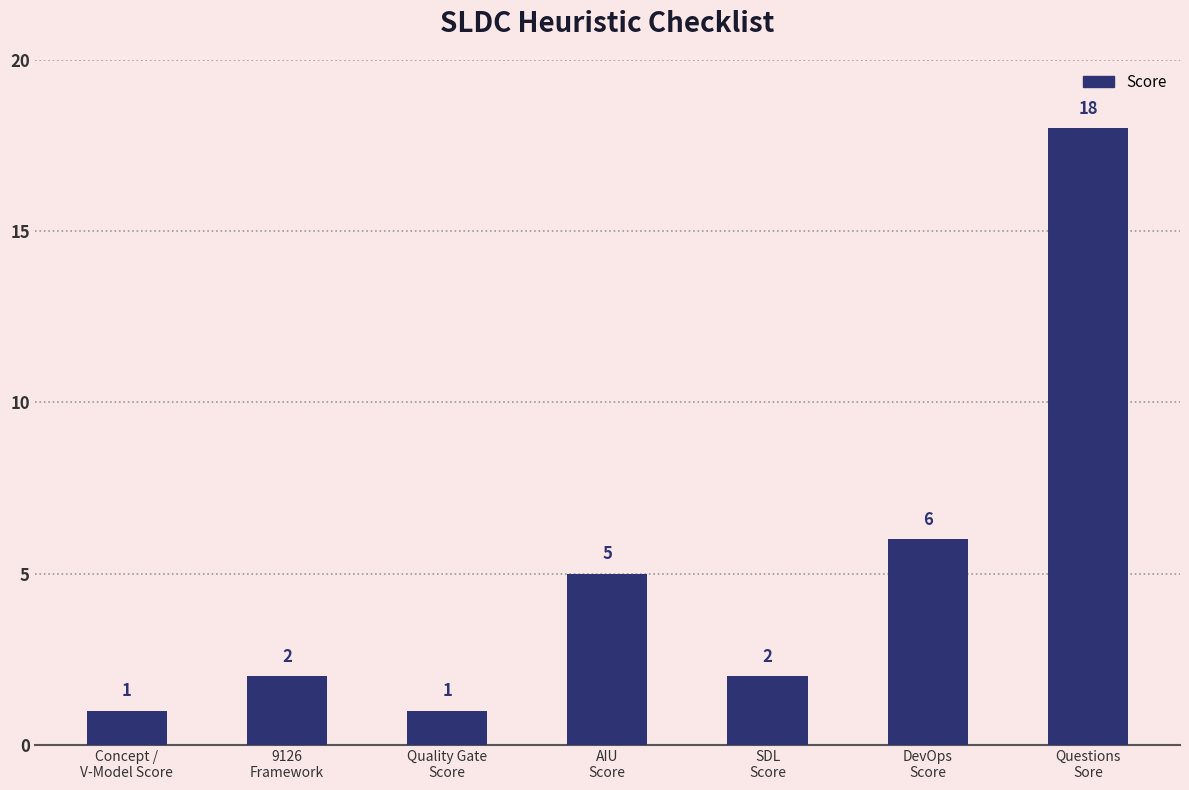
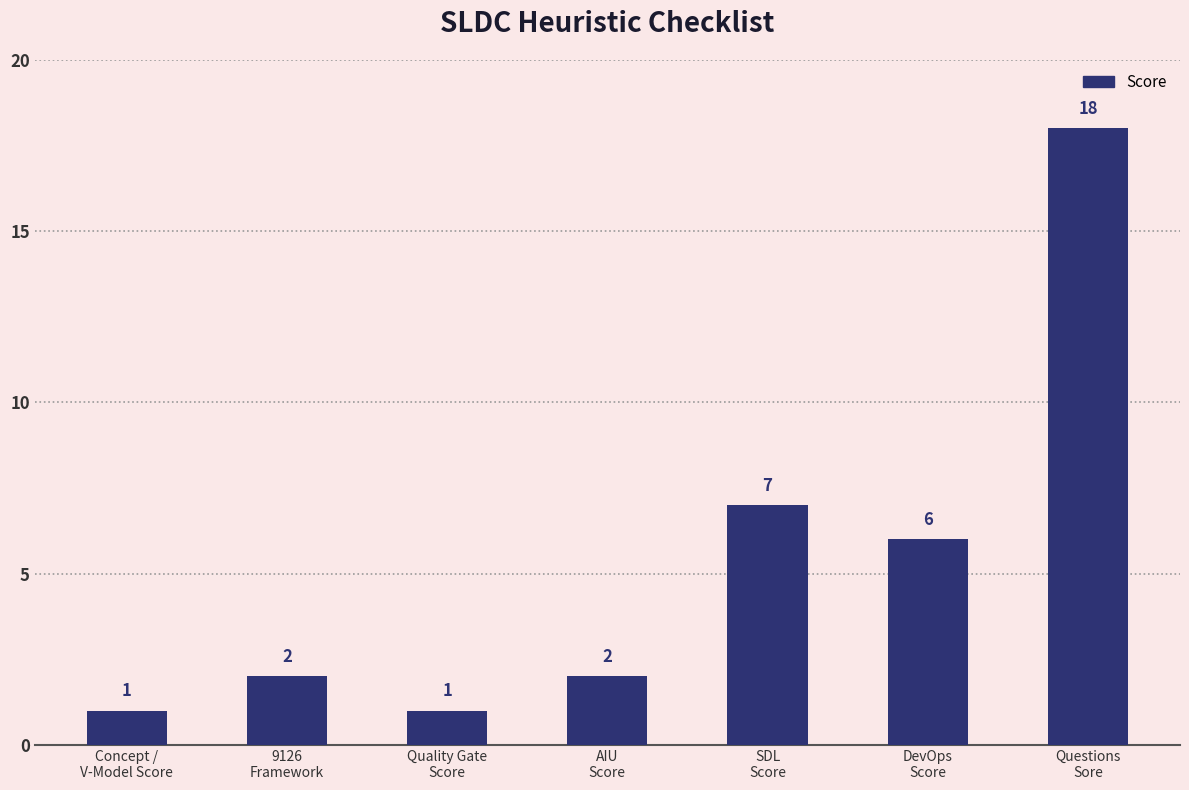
AIU Score: 5 -> 2
SDL Score: 2 -> 7
